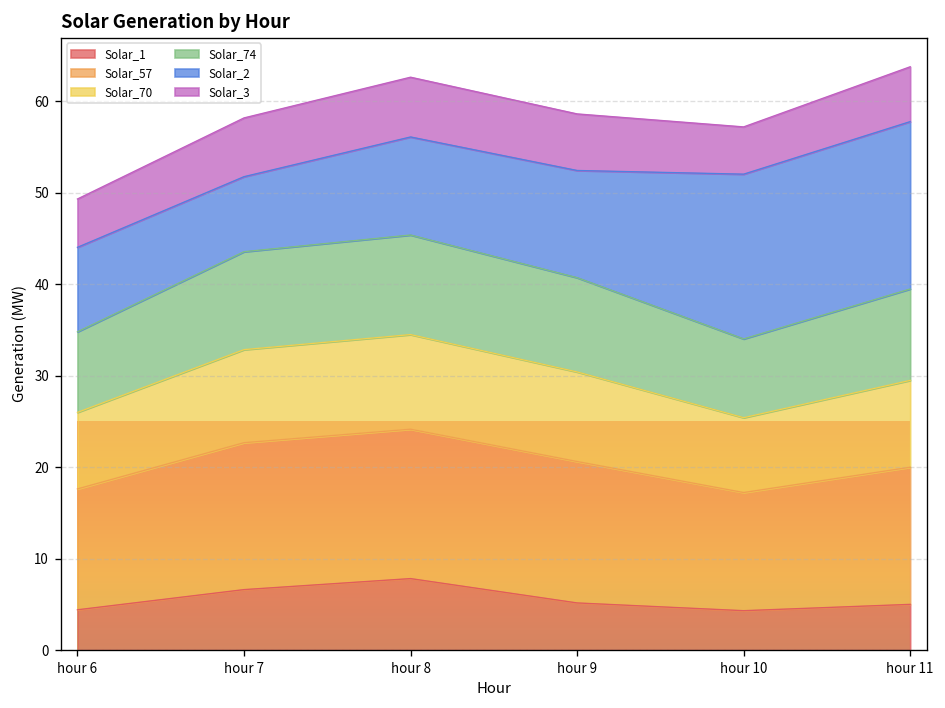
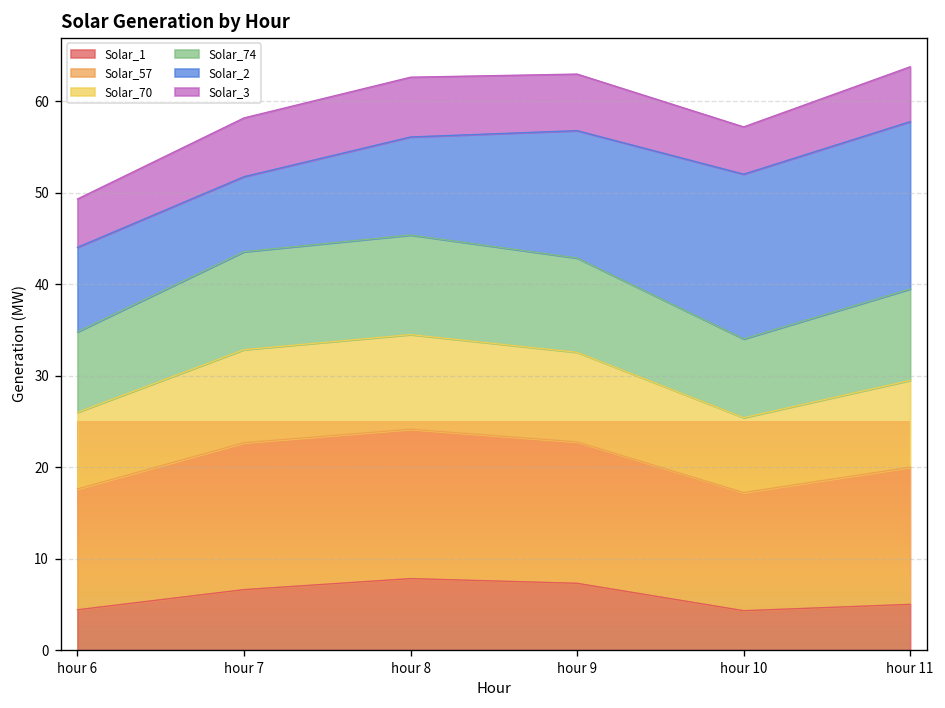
Solar_1, hour 9: 5 -> 7
Solar_2, hour 9: 12 -> 14
